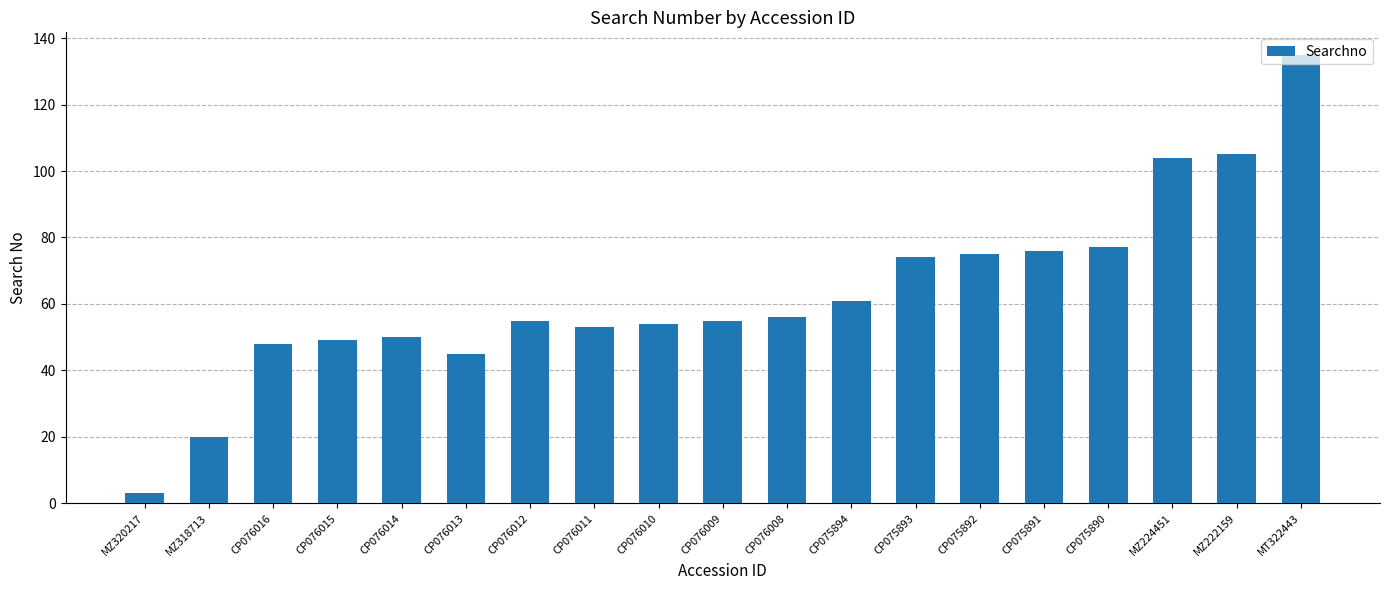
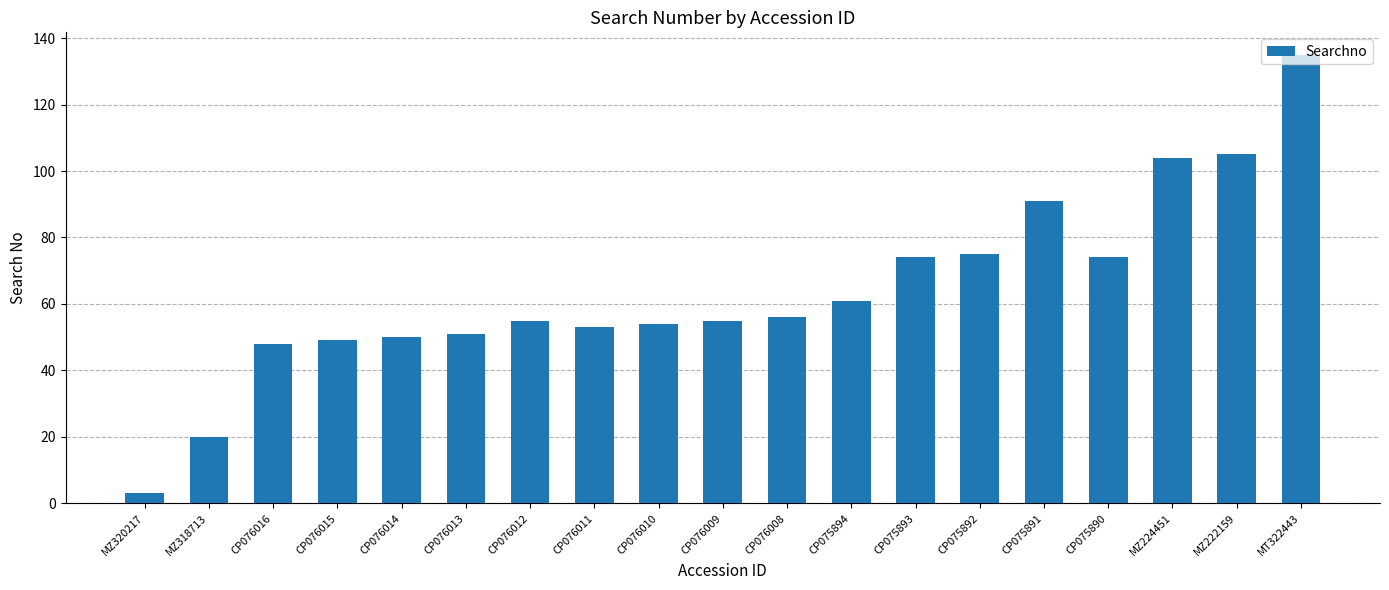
CP076013: 45 -> 51
CP075891: 76 -> 91
CP075890: 77 -> 74
